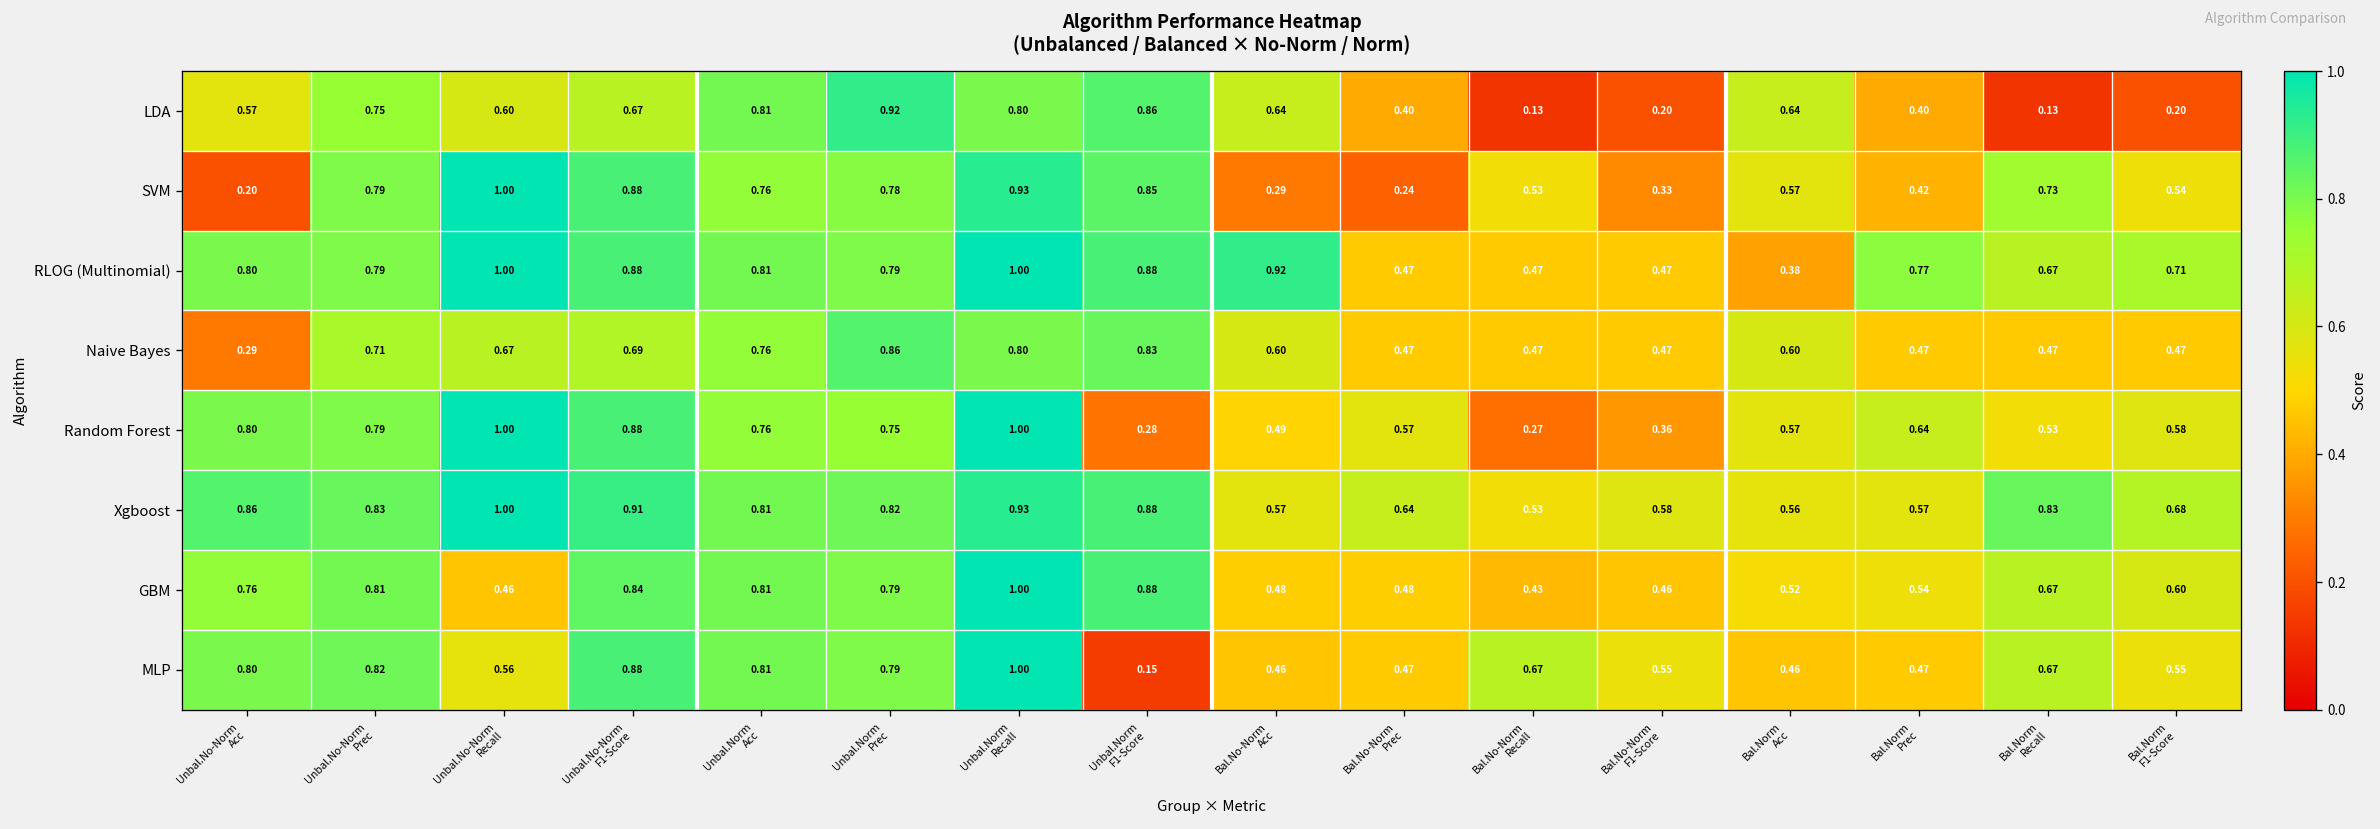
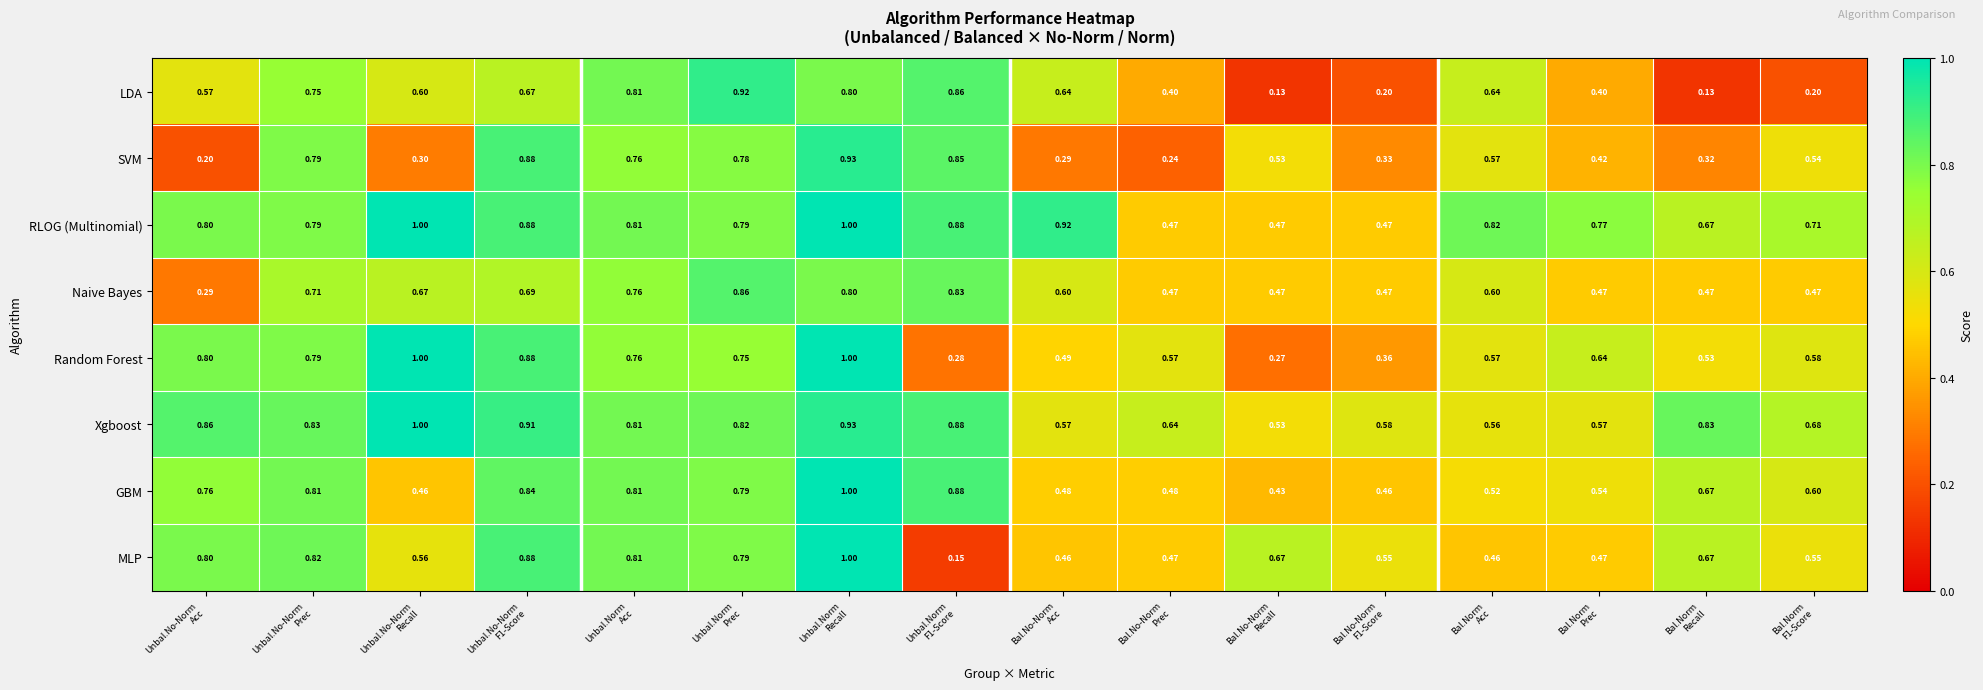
SVM, Unbal.No-Norm Recall: 1.00 -> 0.30
SVM, Bal.Norm Recall: 0.73 -> 0.32
RLOG (Multinomial), Bal.Norm Acc: 0.38 -> 0.82
